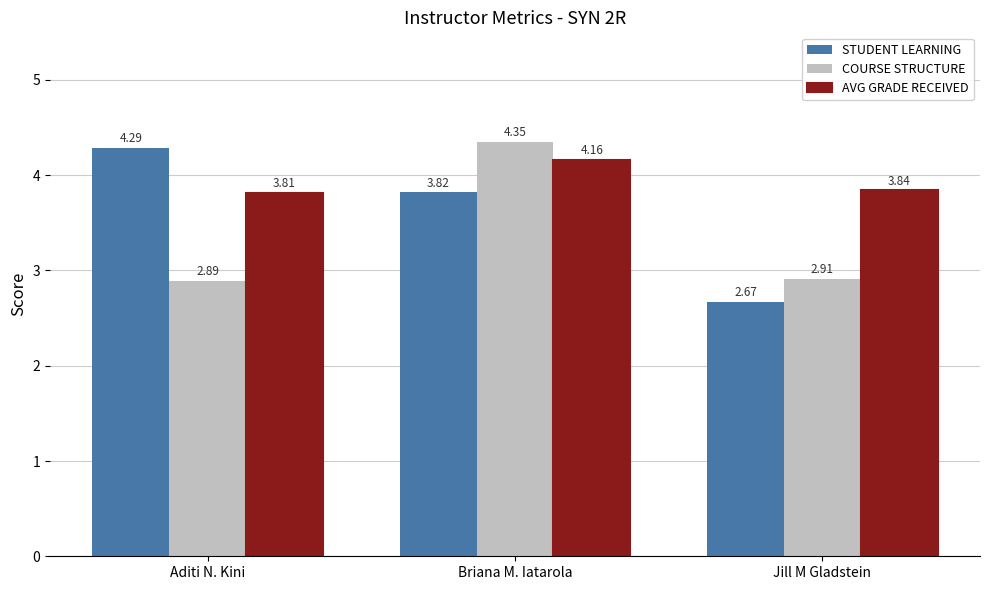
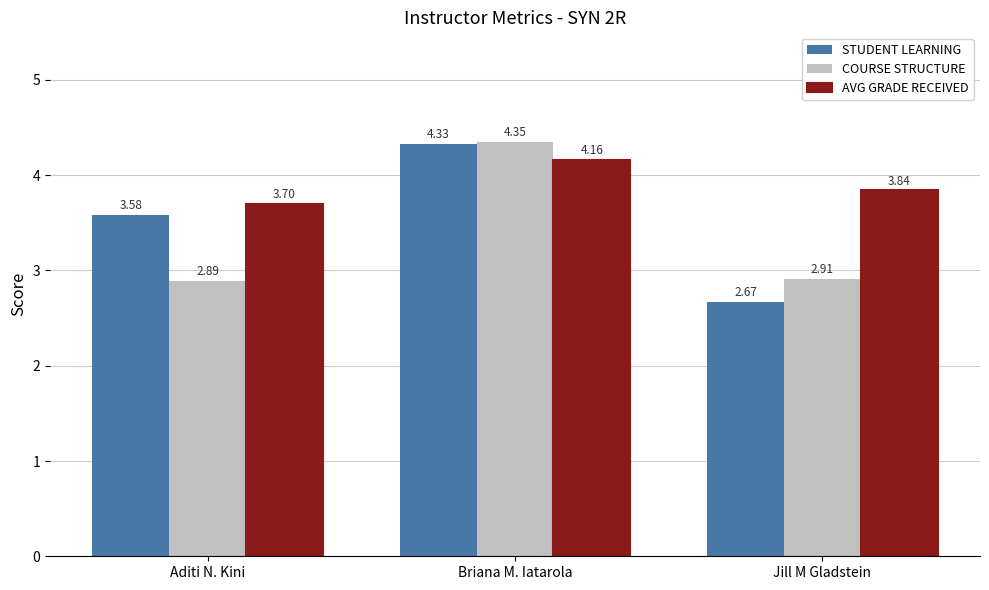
STUDENT LEARNING, Aditi N. Kini: 4.29 -> 3.58
AVG GRADE RECEIVED, Aditi N. Kini: 3.81 -> 3.70
STUDENT LEARNING, Briana M. Iatarola: 3.82 -> 4.33
